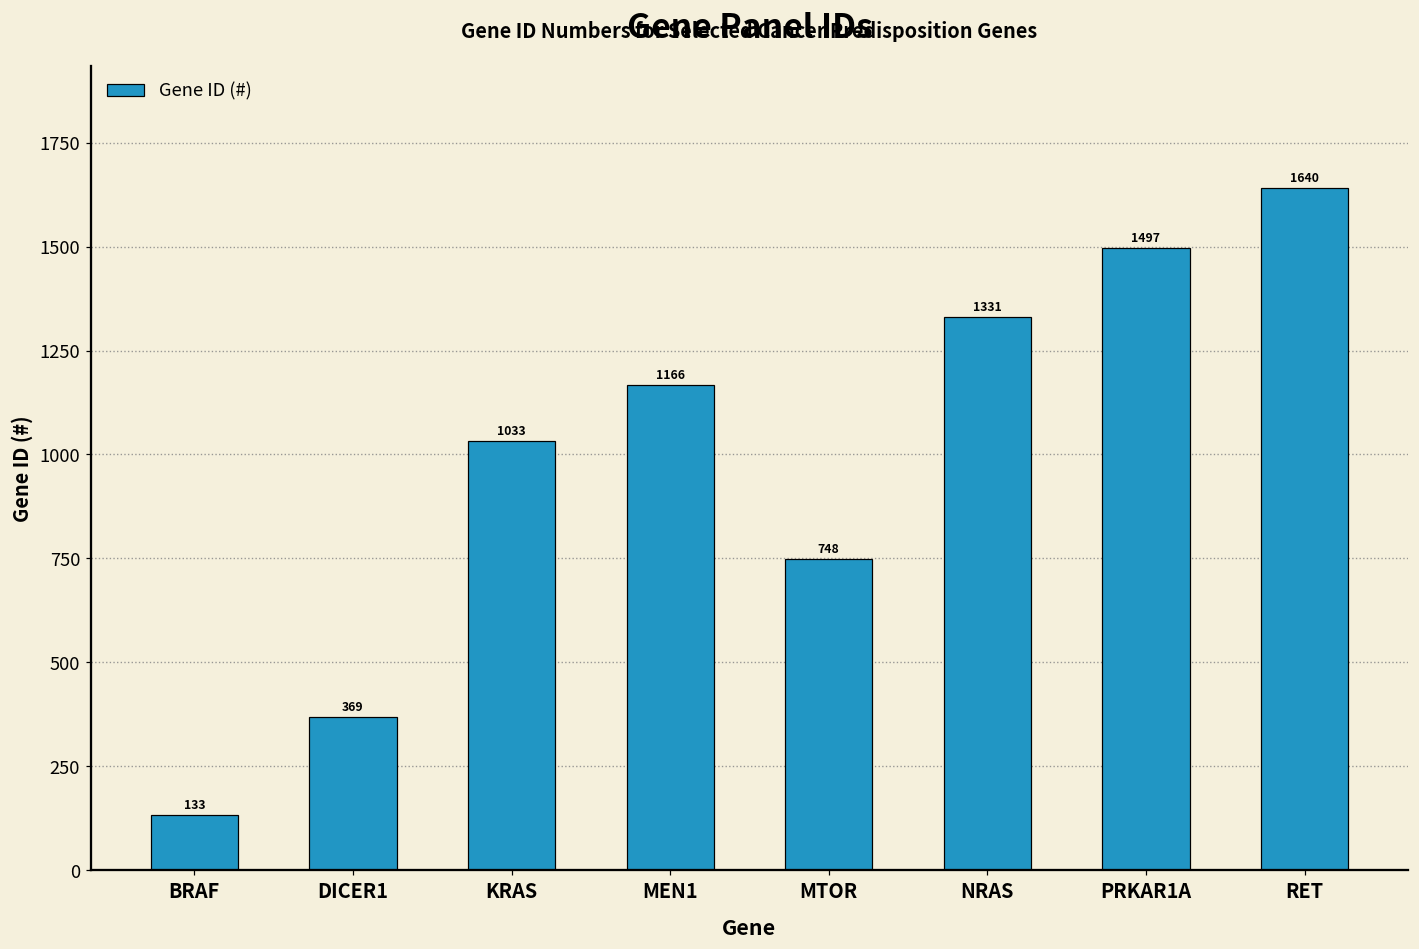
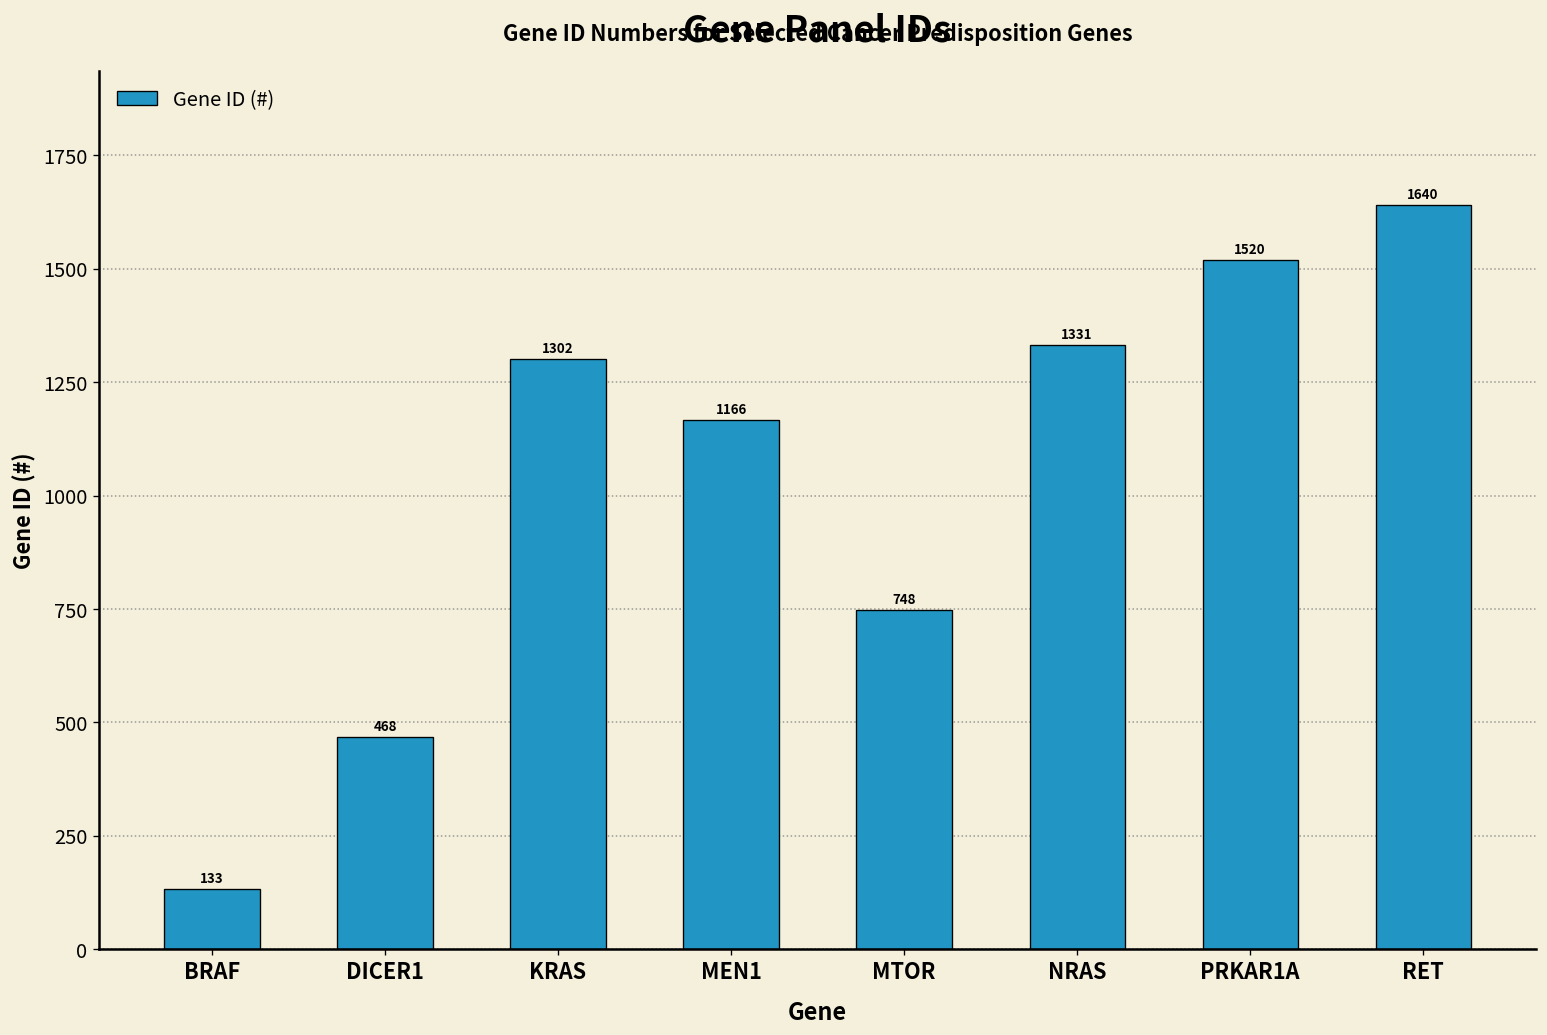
DICER1: 369 -> 468
KRAS: 1033 -> 1302
PRKAR1A: 1497 -> 1520
